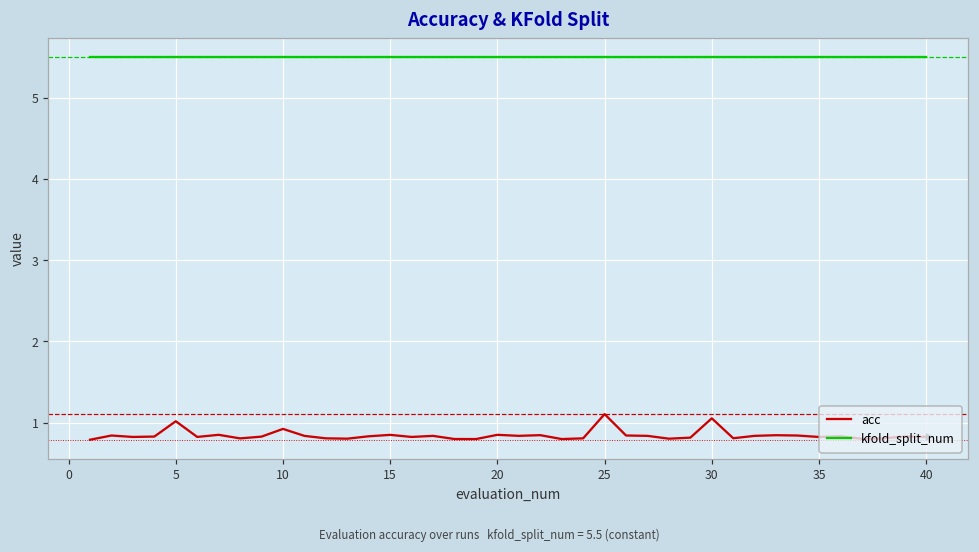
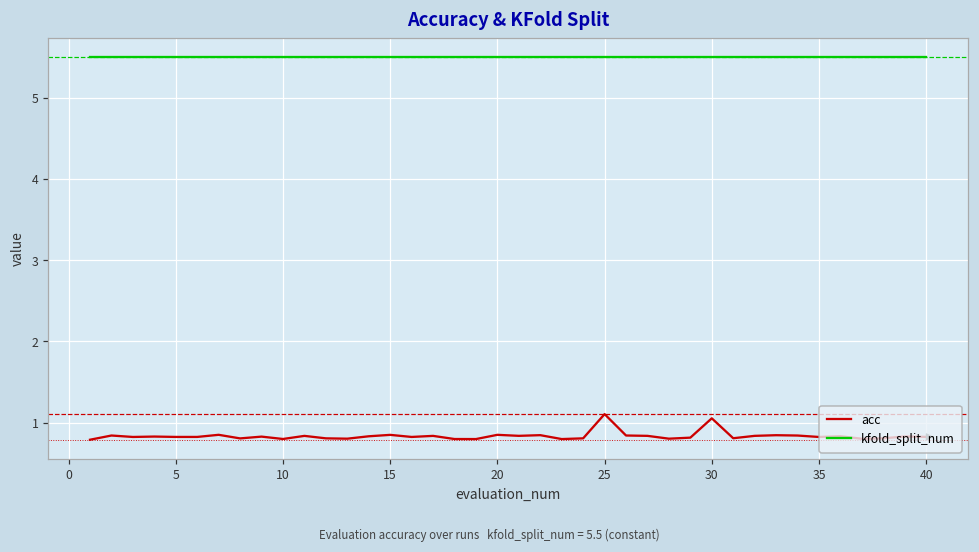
acc, 5: 1.0 -> 0.8
acc, 10: 0.9 -> 0.8
